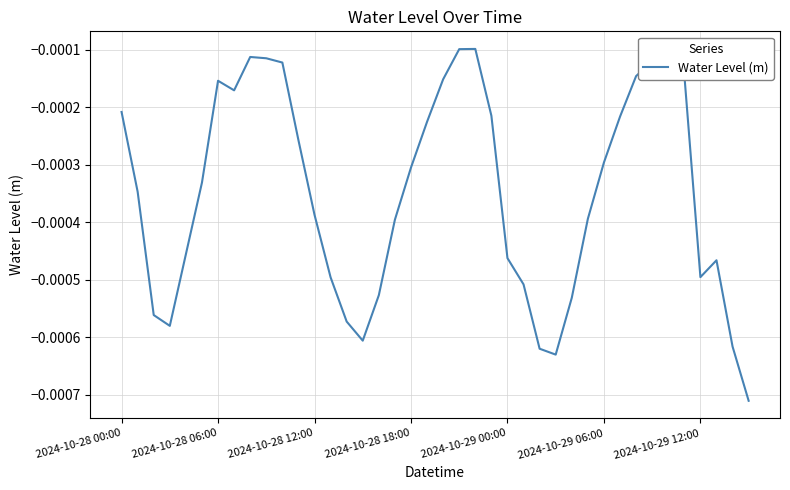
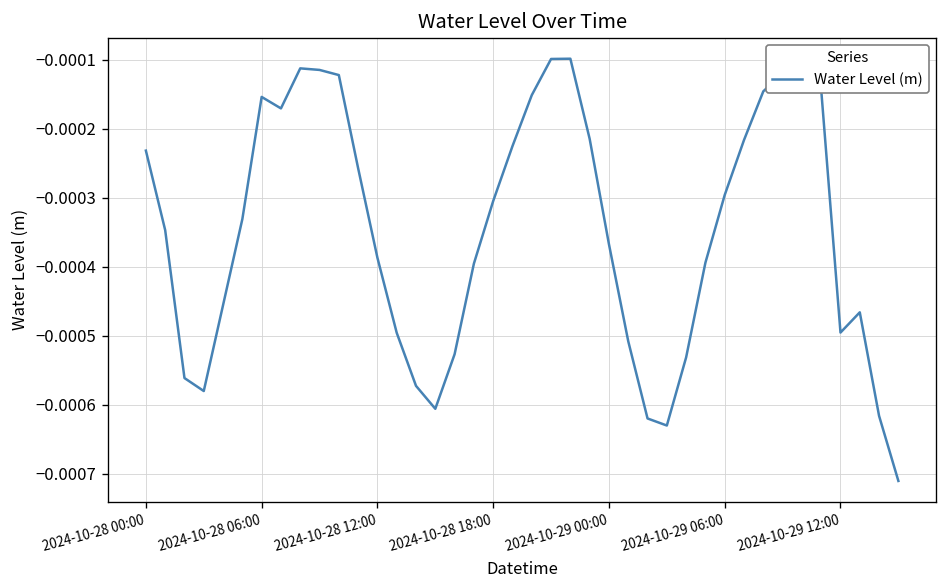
2024-10-28 00:00: -0.00021 -> -0.00023
2024-10-29 00:00: -0.00046 -> -0.00037
